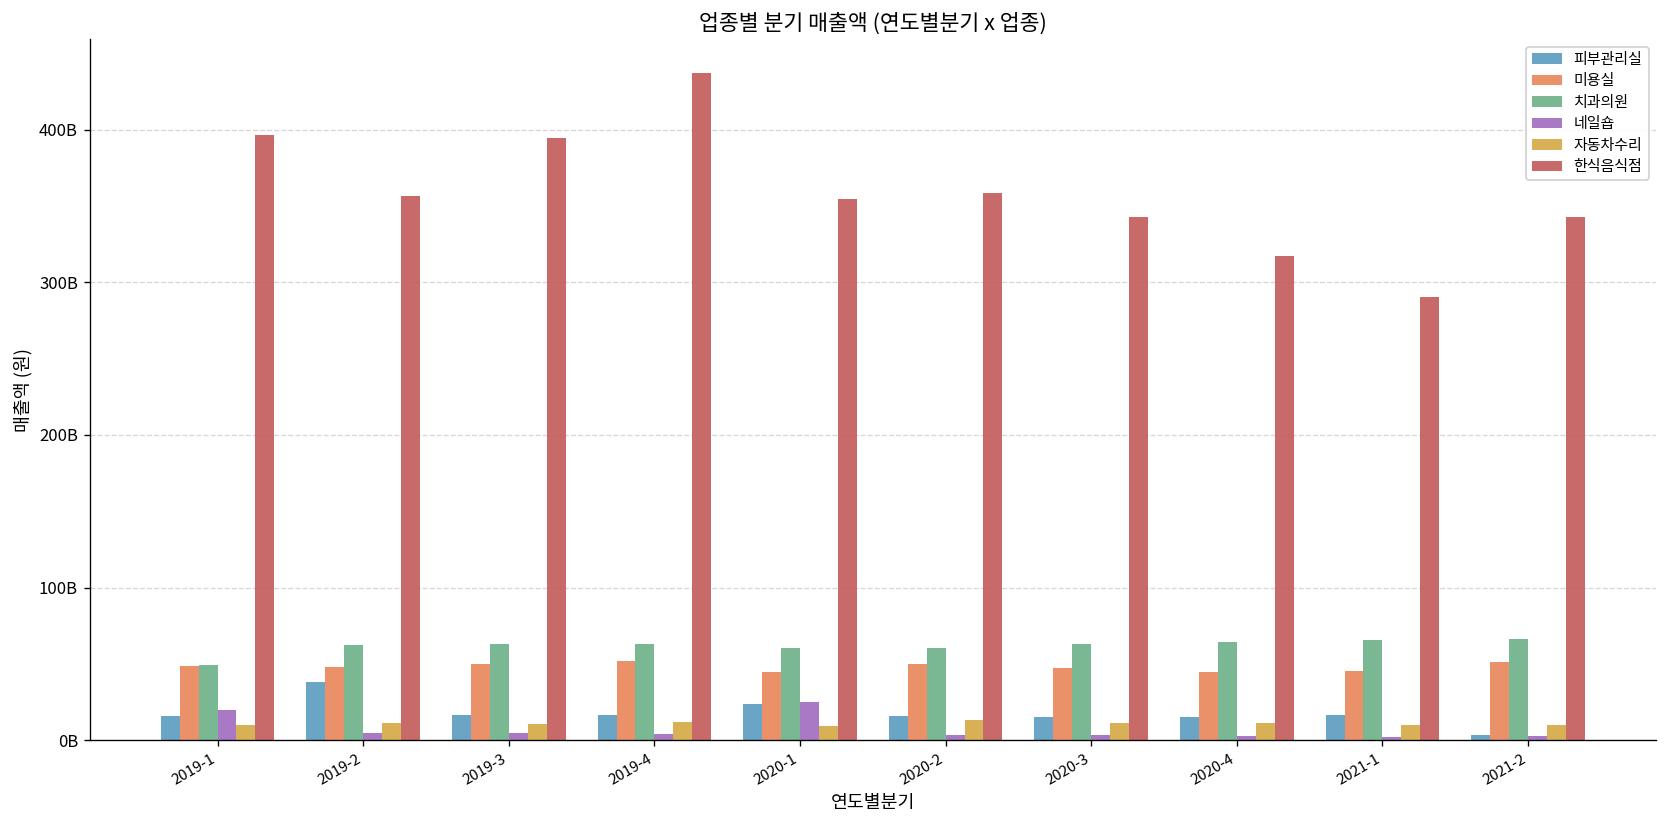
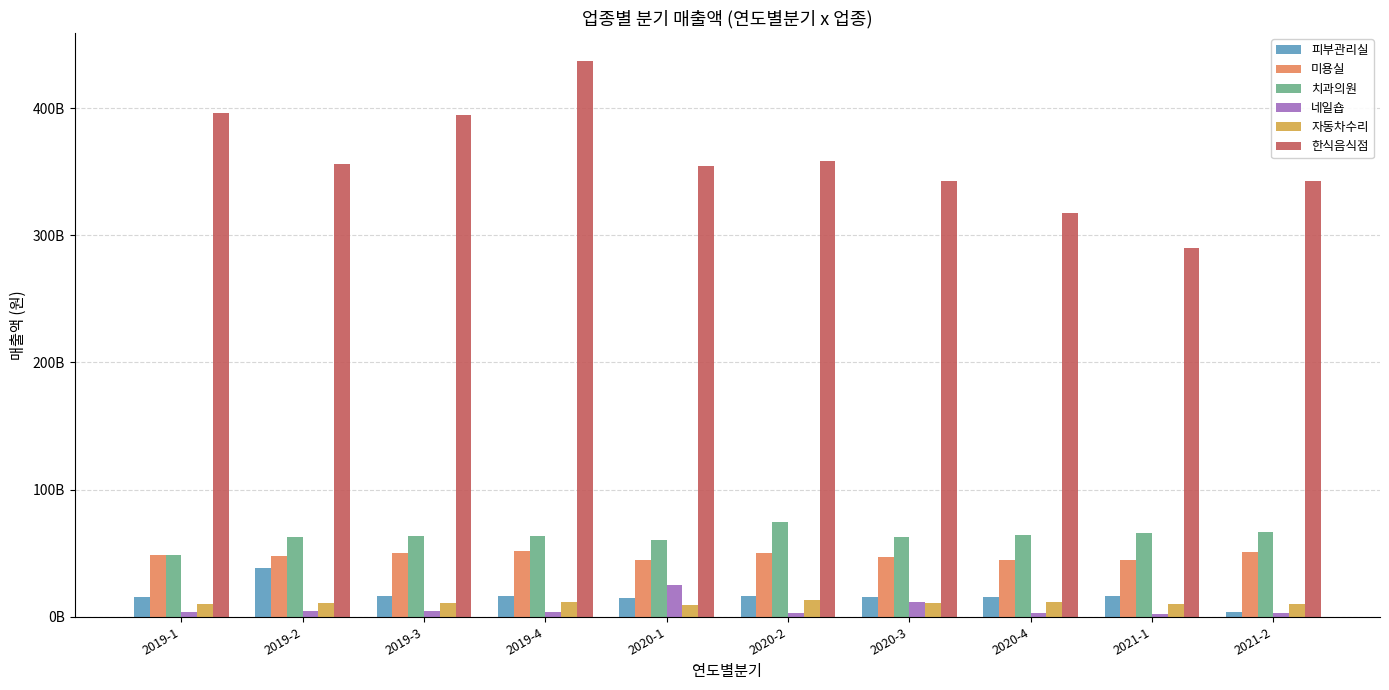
네일숍, 2019-1: 20000000000 -> 4000000000
피부관리실, 2020-1: 24000000000 -> 15000000000
치과의원, 2020-2: 60000000000 -> 74000000000
네일숍, 2020-3: 3000000000 -> 11000000000
